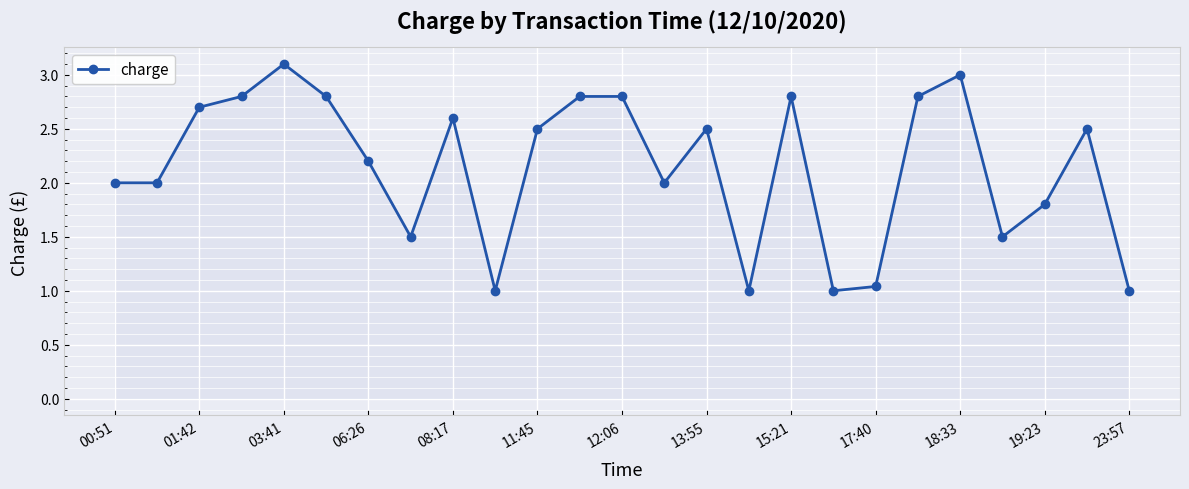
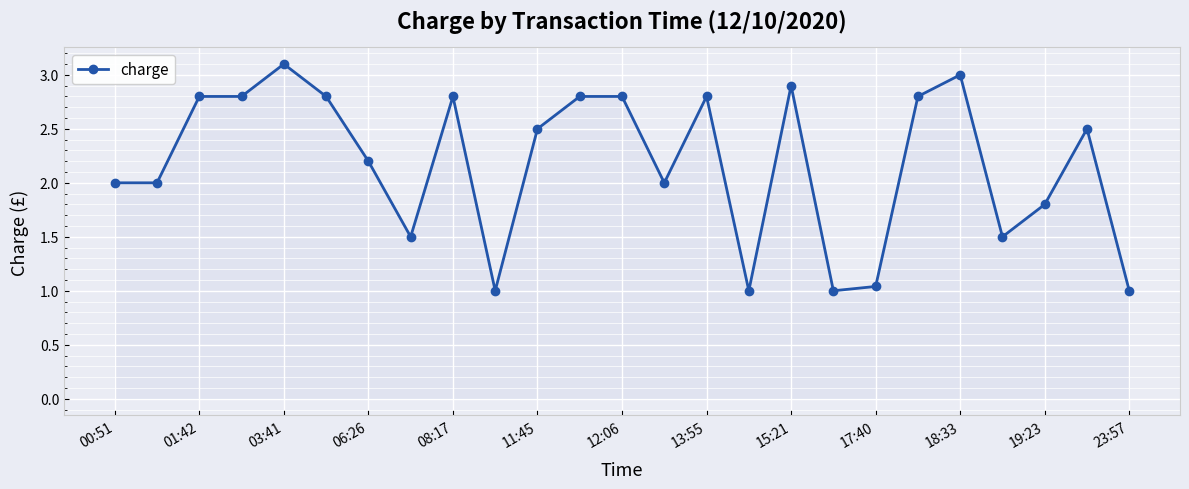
01:42: 2.7 -> 2.8
08:17: 2.6 -> 2.8
13:55: 2.5 -> 2.8
15:21: 2.8 -> 2.9
